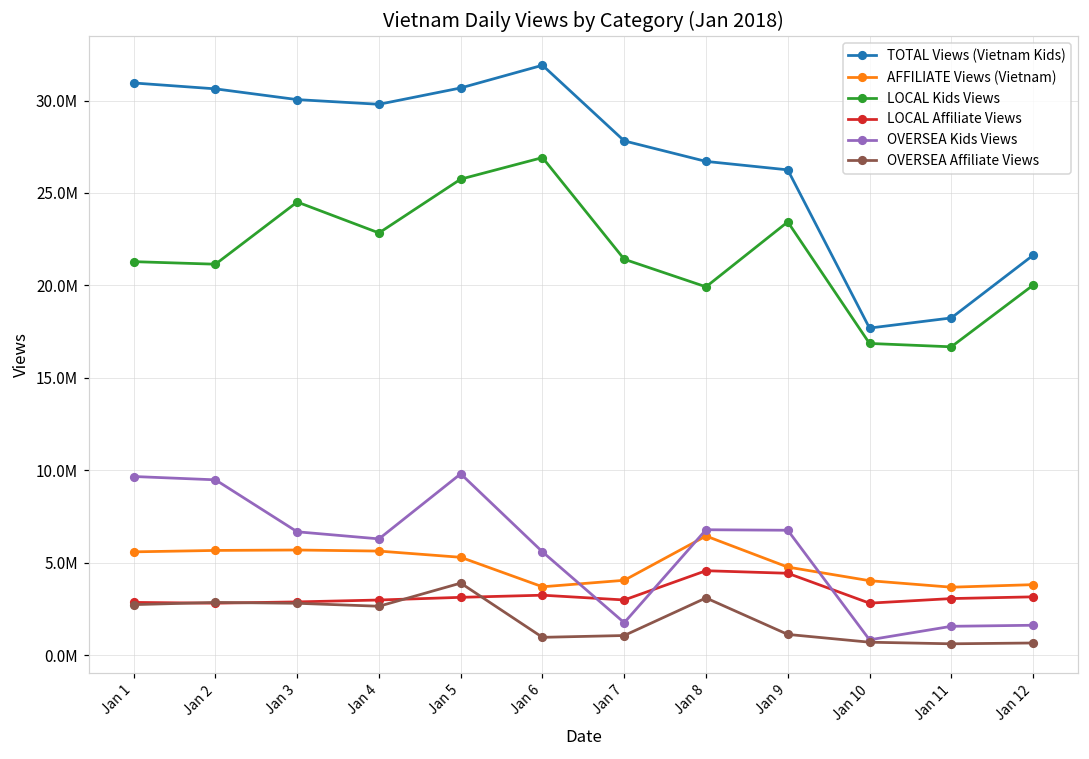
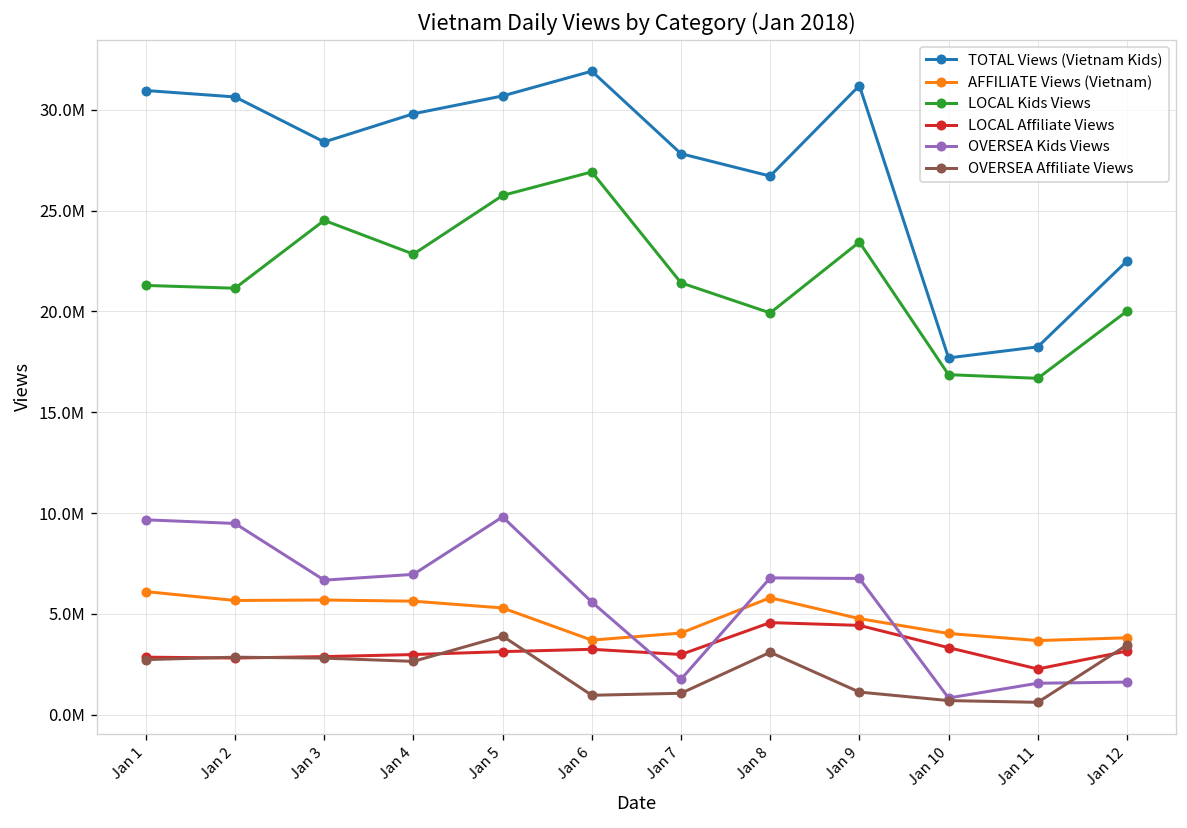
AFFILIATE Views (Vietnam), Jan 1: 5600000 -> 6100000
TOTAL Views (Vietnam Kids), Jan 3: 30100000 -> 28400000
OVERSEA Kids Views, Jan 4: 6300000 -> 7000000
AFFILIATE Views (Vietnam), Jan 8: 6400000 -> 5800000
TOTAL Views (Vietnam Kids), Jan 9: 26300000 -> 31200000
LOCAL Affiliate Views, Jan 10: 2800000 -> 3300000
LOCAL Affiliate Views, Jan 11: 3100000 -> 2300000
TOTAL Views (Vietnam Kids), Jan 12: 21600000 -> 22500000
OVERSEA Affiliate Views, Jan 12: 700000 -> 3500000
